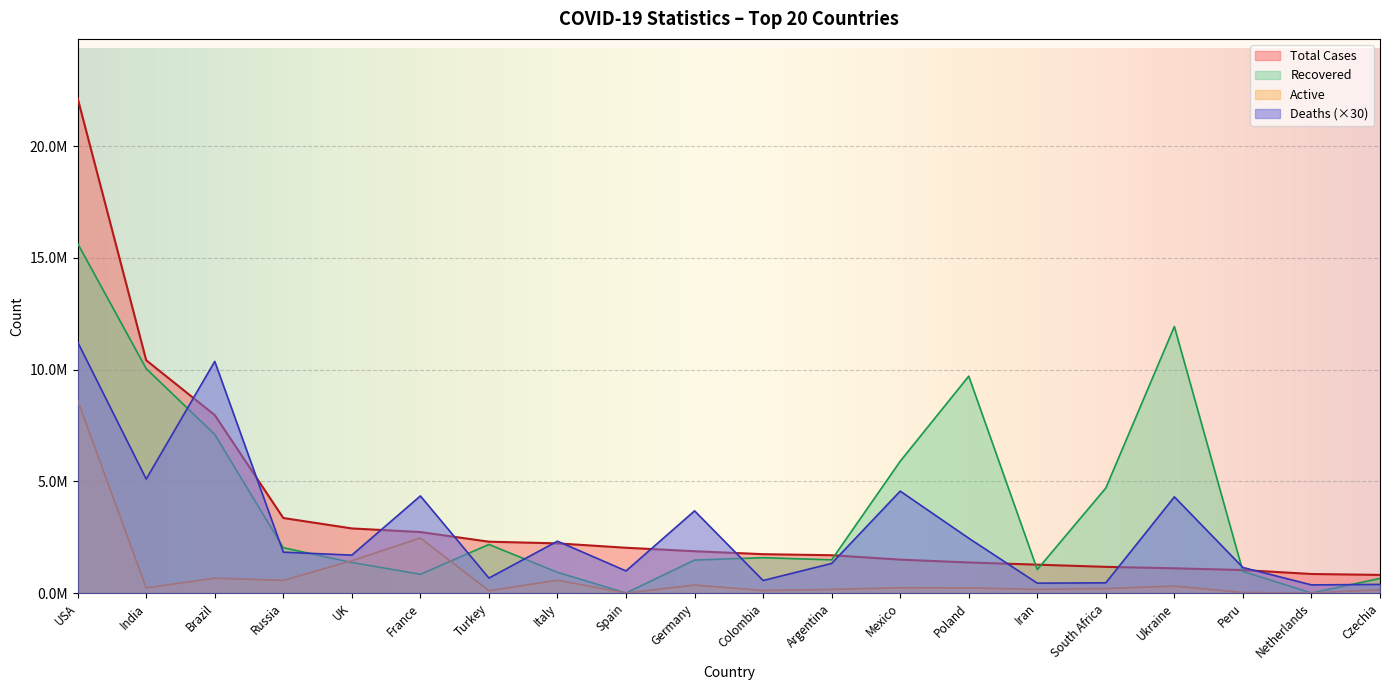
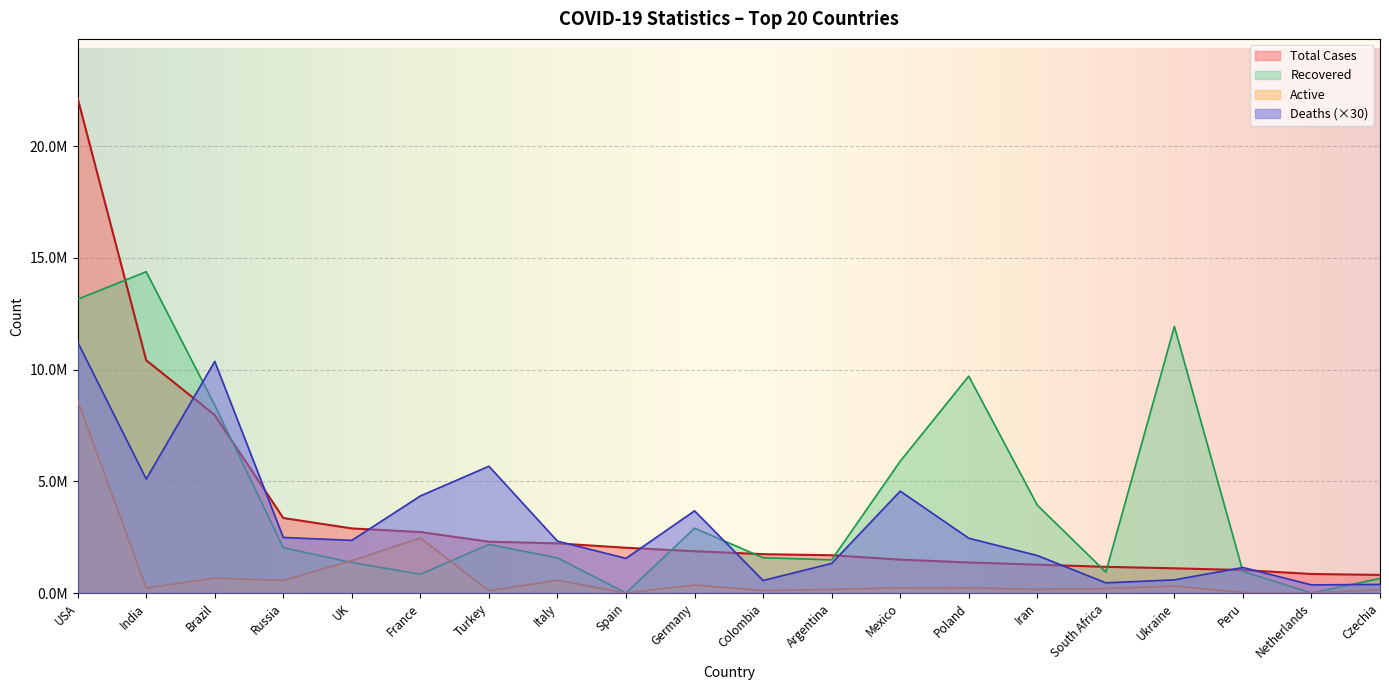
Recovered, USA: 15600000 -> 13100000
Recovered, India: 10000000 -> 14400000
Recovered, Brazil: 7100000 -> 8400000
Deaths (×30), Russia: 1800000 -> 2500000
Deaths (×30), UK: 1700000 -> 2400000
Deaths (×30), Turkey: 700000 -> 5700000
Recovered, Italy: 900000 -> 1600000
Deaths (×30), Spain: 1000000 -> 1600000
Recovered, Germany: 1500000 -> 2900000
Recovered, Iran: 1100000 -> 3900000
Deaths (×30), Iran: 400000 -> 1700000
Recovered, South Africa: 4700000 -> 900000
Deaths (×30), Ukraine: 4300000 -> 600000
